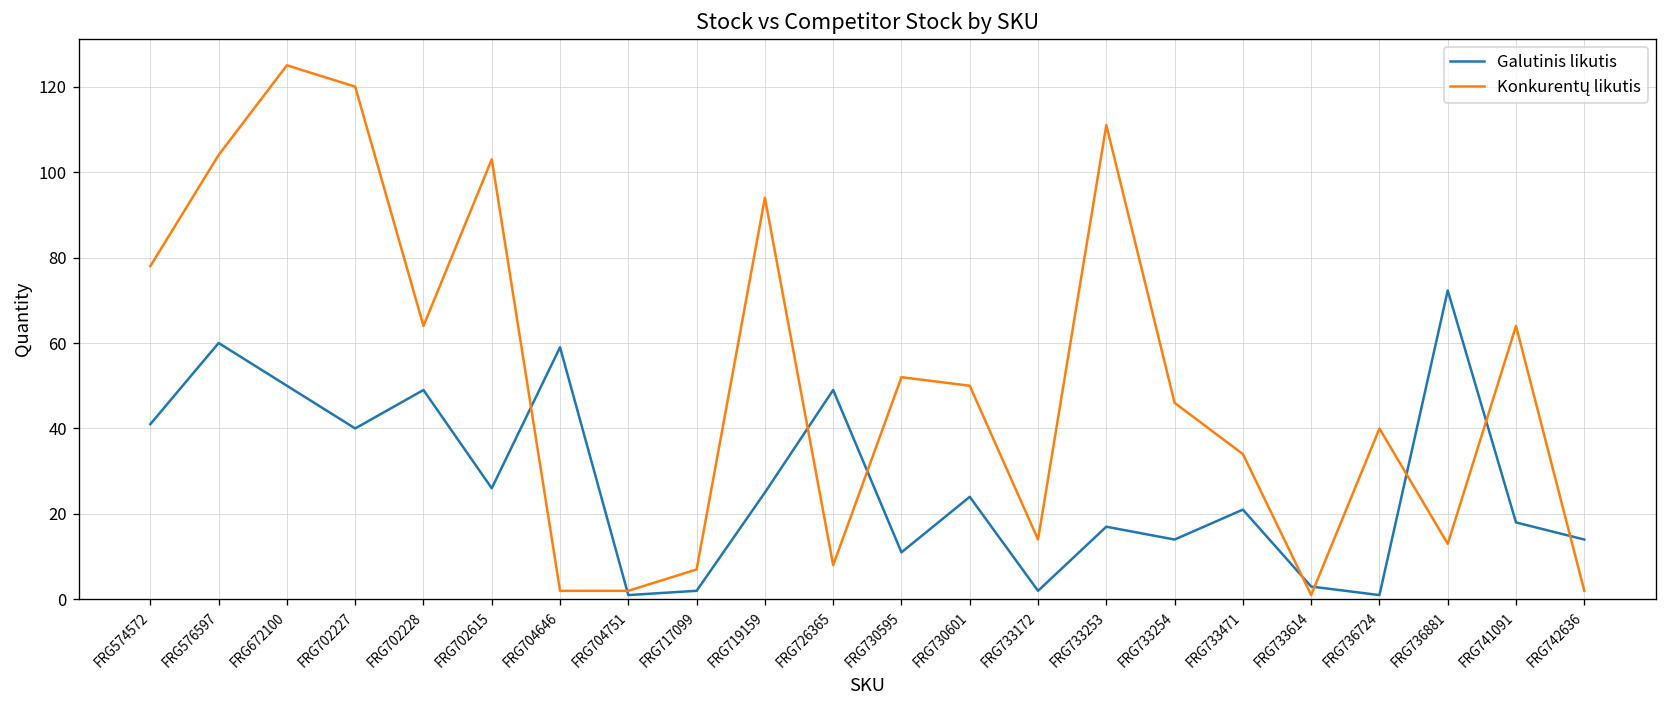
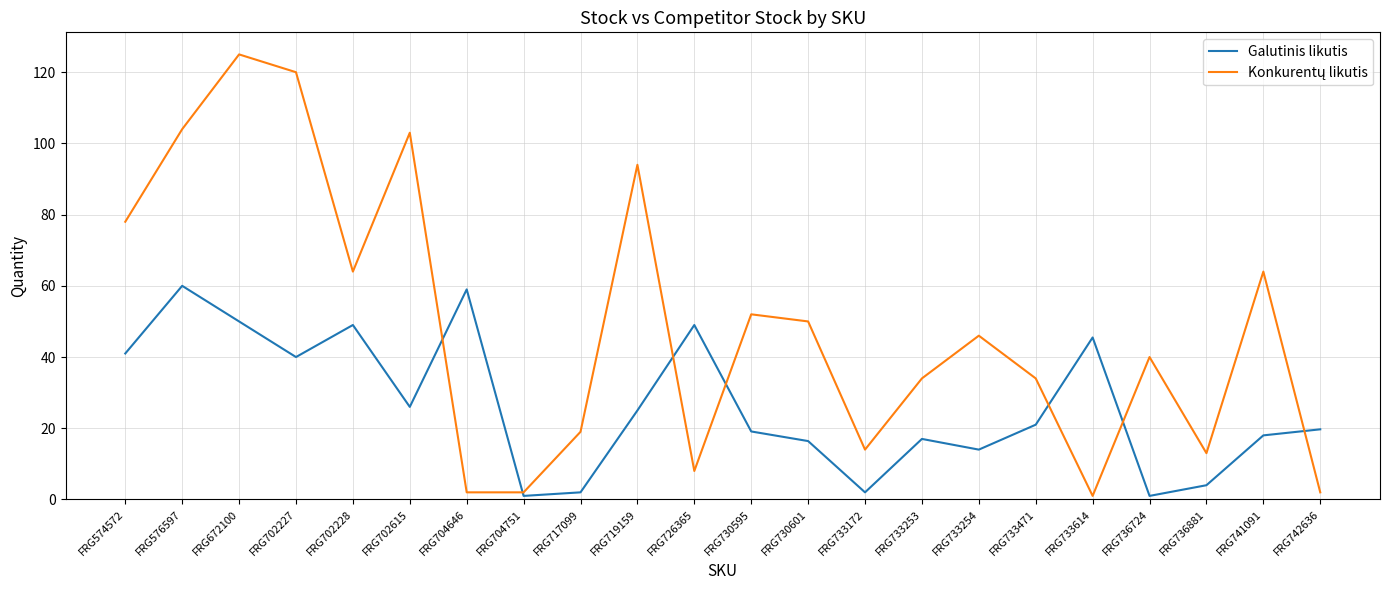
Konkurentų likutis, FRG717099: 7 -> 19
Galutinis likutis, FRG730595: 11 -> 19
Galutinis likutis, FRG730601: 24 -> 16
Konkurentų likutis, FRG733253: 111 -> 34
Galutinis likutis, FRG733614: 3 -> 46
Galutinis likutis, FRG736881: 72 -> 4
Galutinis likutis, FRG742636: 14 -> 20
